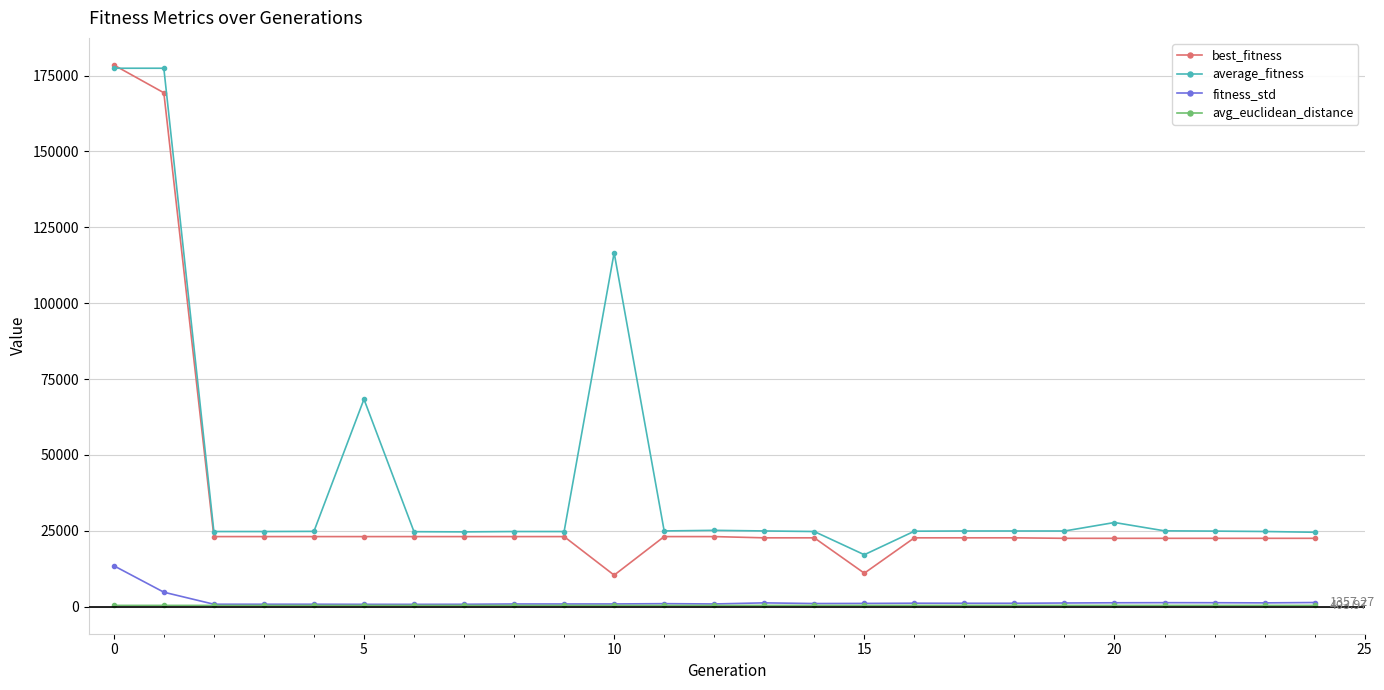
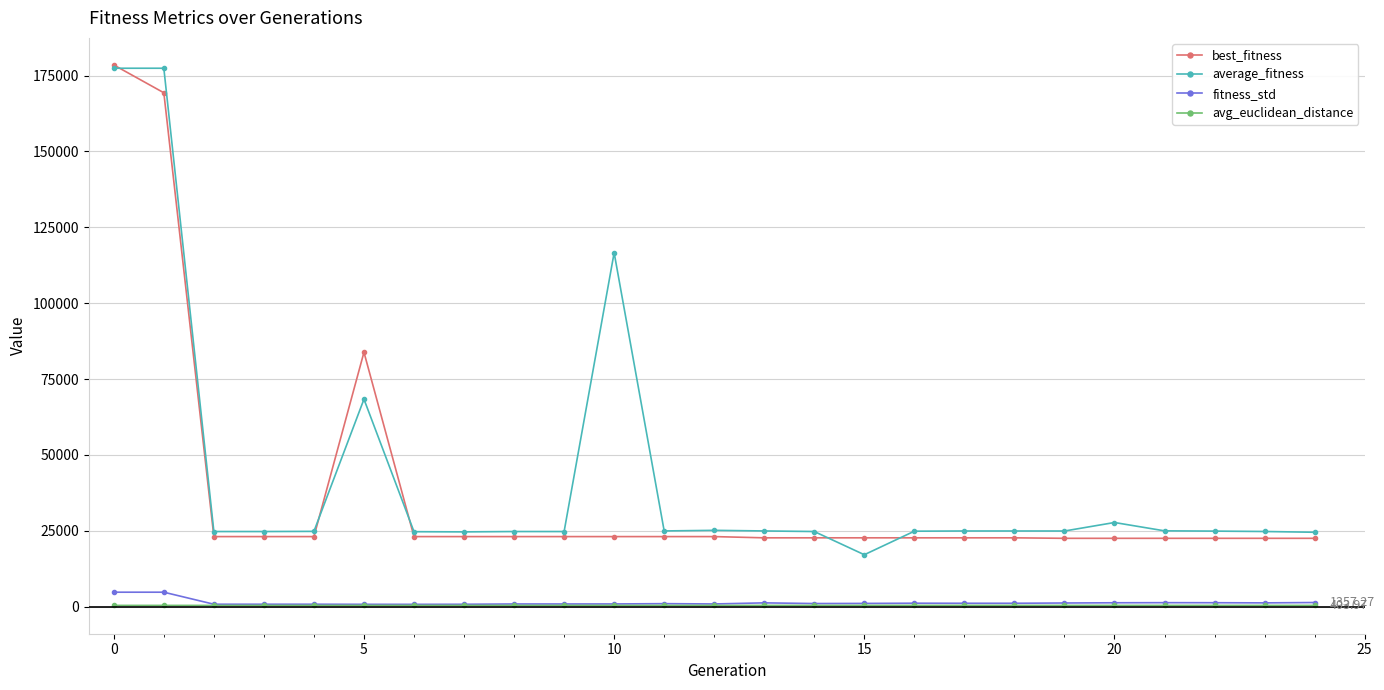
fitness_std, 0: 13000 -> 5000
best_fitness, 5: 23000 -> 84000
best_fitness, 10: 10000 -> 23000
best_fitness, 15: 11000 -> 23000
